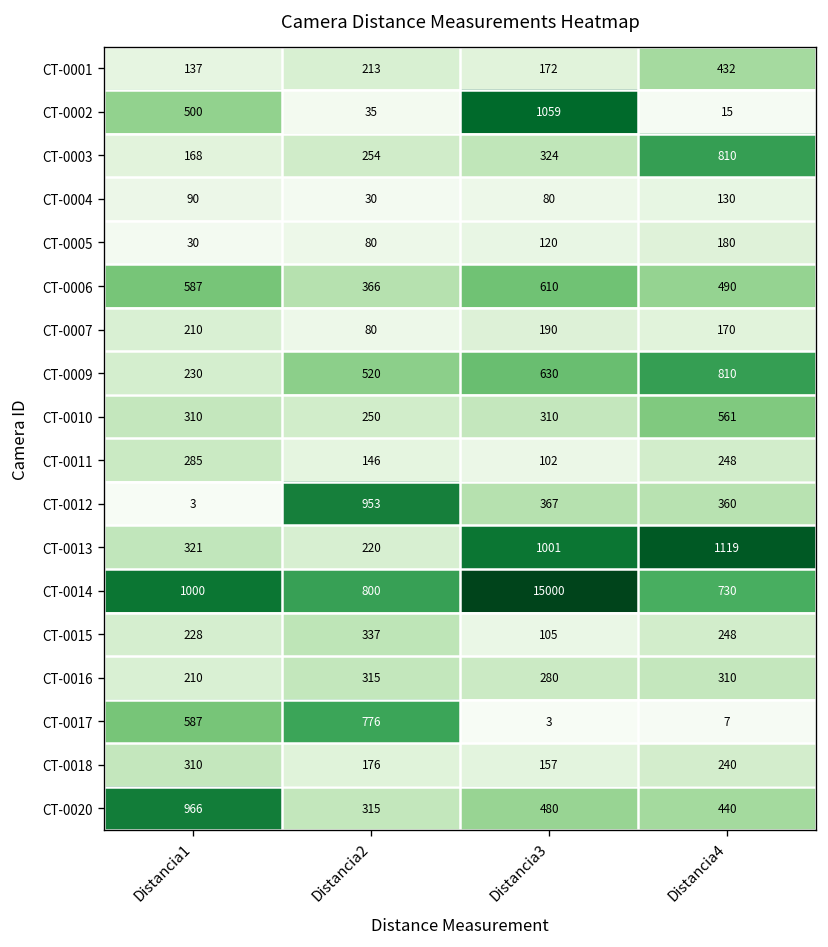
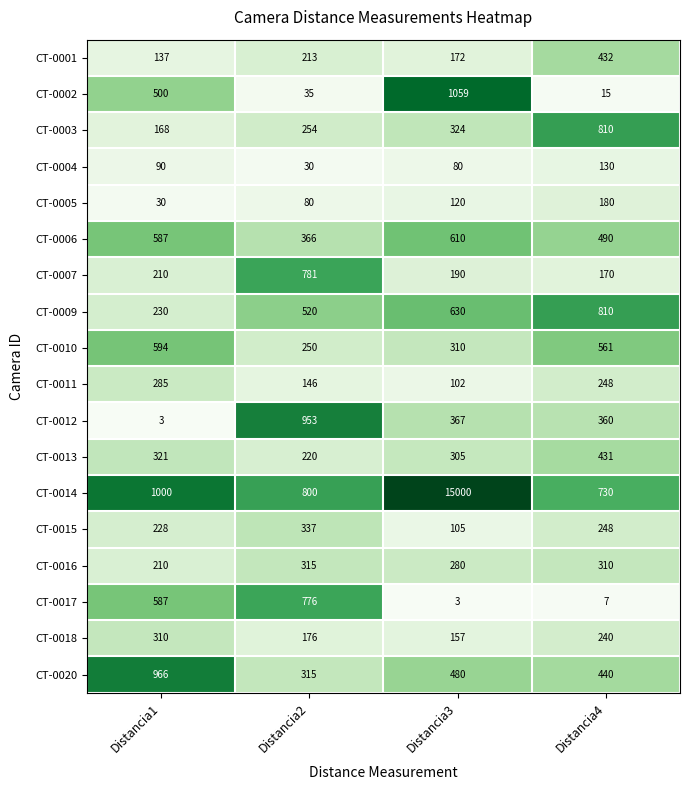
CT-0007, Distancia2: 80 -> 781
CT-0010, Distancia1: 310 -> 594
CT-0013, Distancia3: 1001 -> 305
CT-0013, Distancia4: 1119 -> 431
